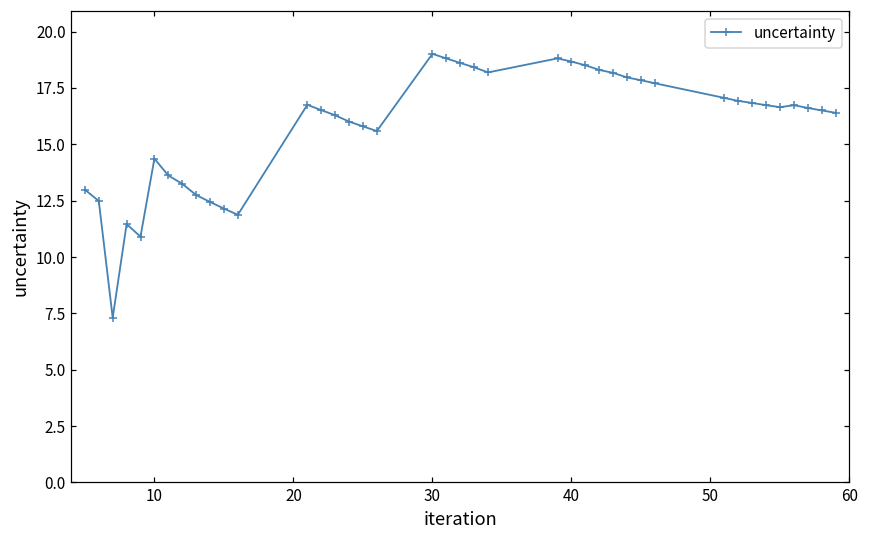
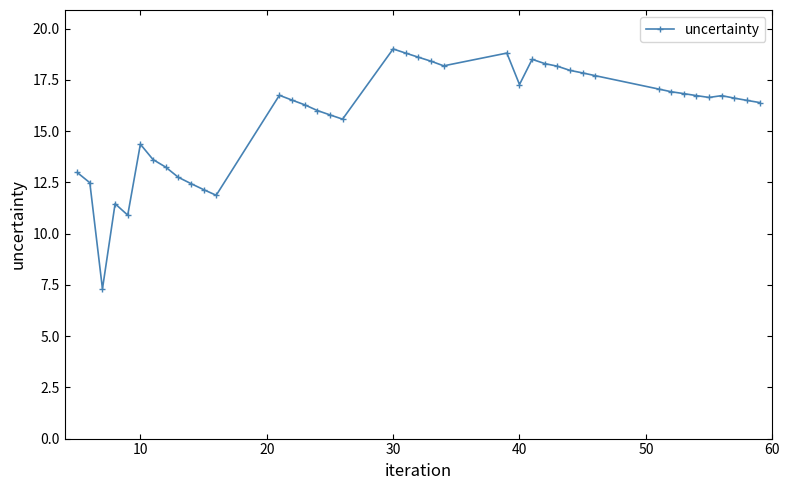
40: 18.7 -> 17.3
